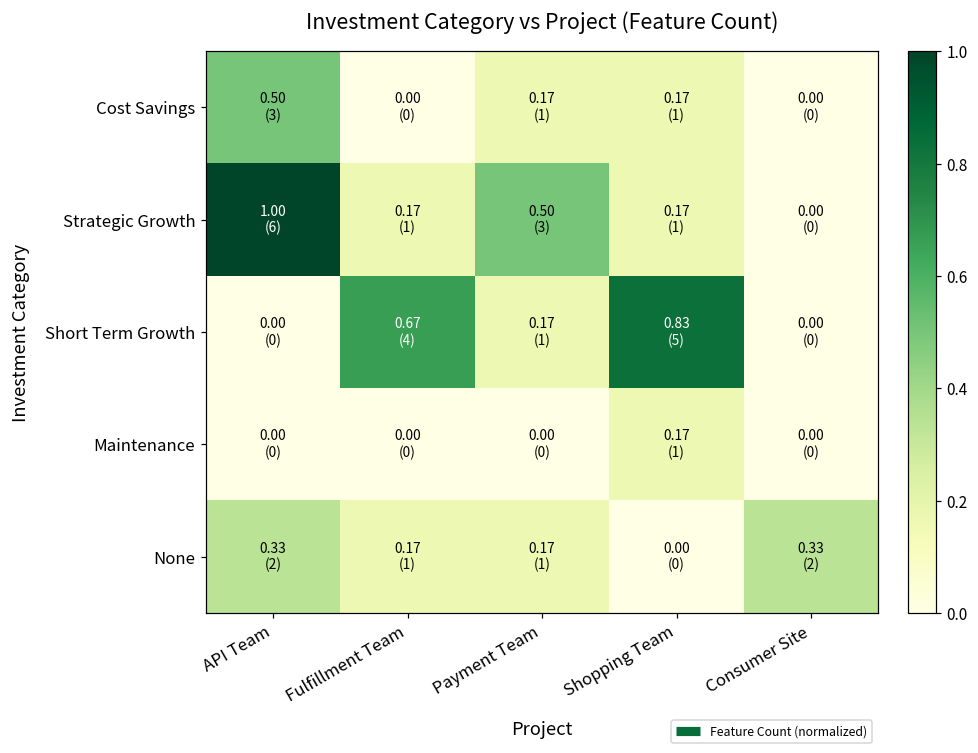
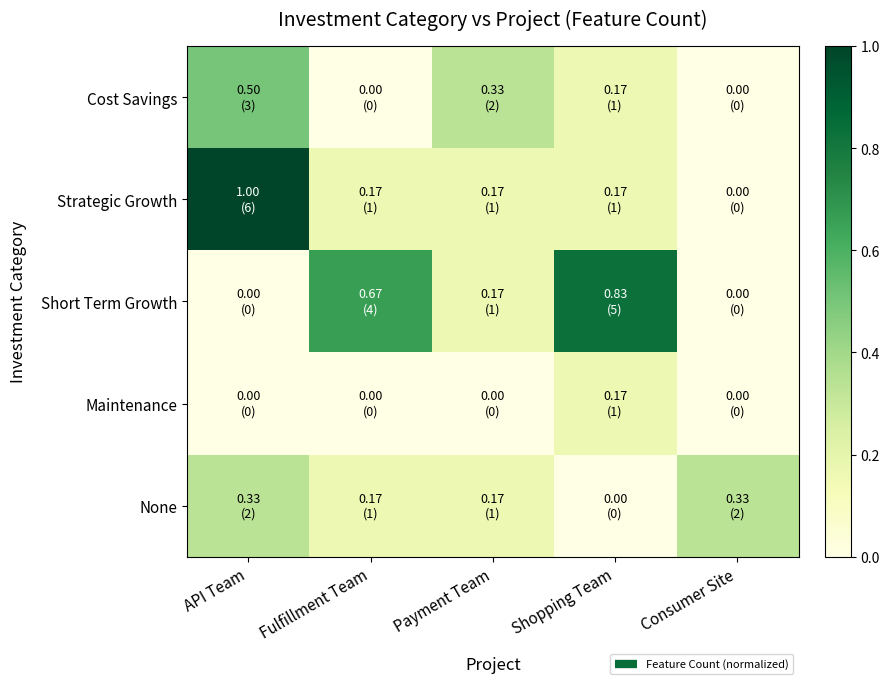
Cost Savings, Payment Team: 0.17 (1) -> 0.33 (2)
Strategic Growth, Payment Team: 0.50 (3) -> 0.17 (1)
